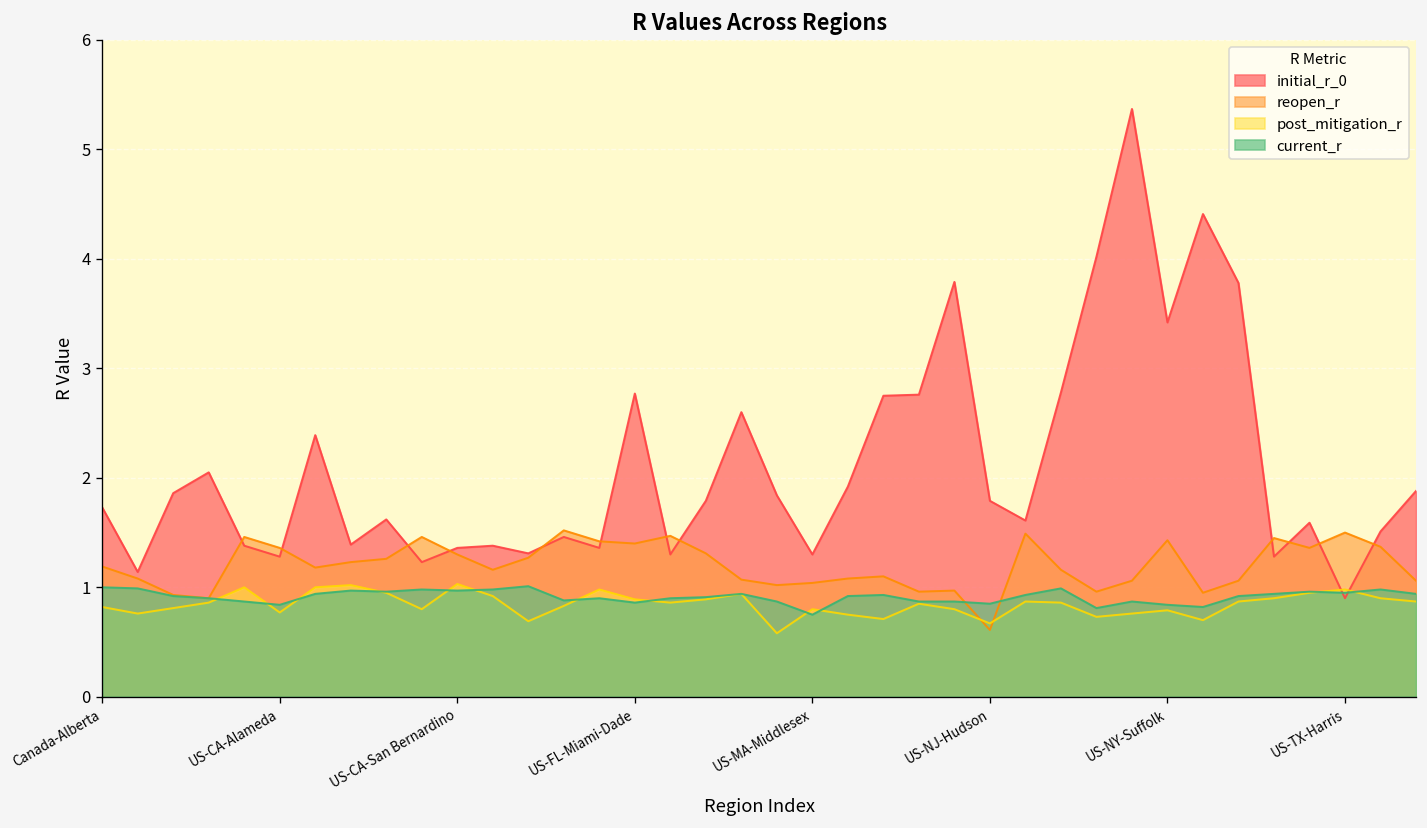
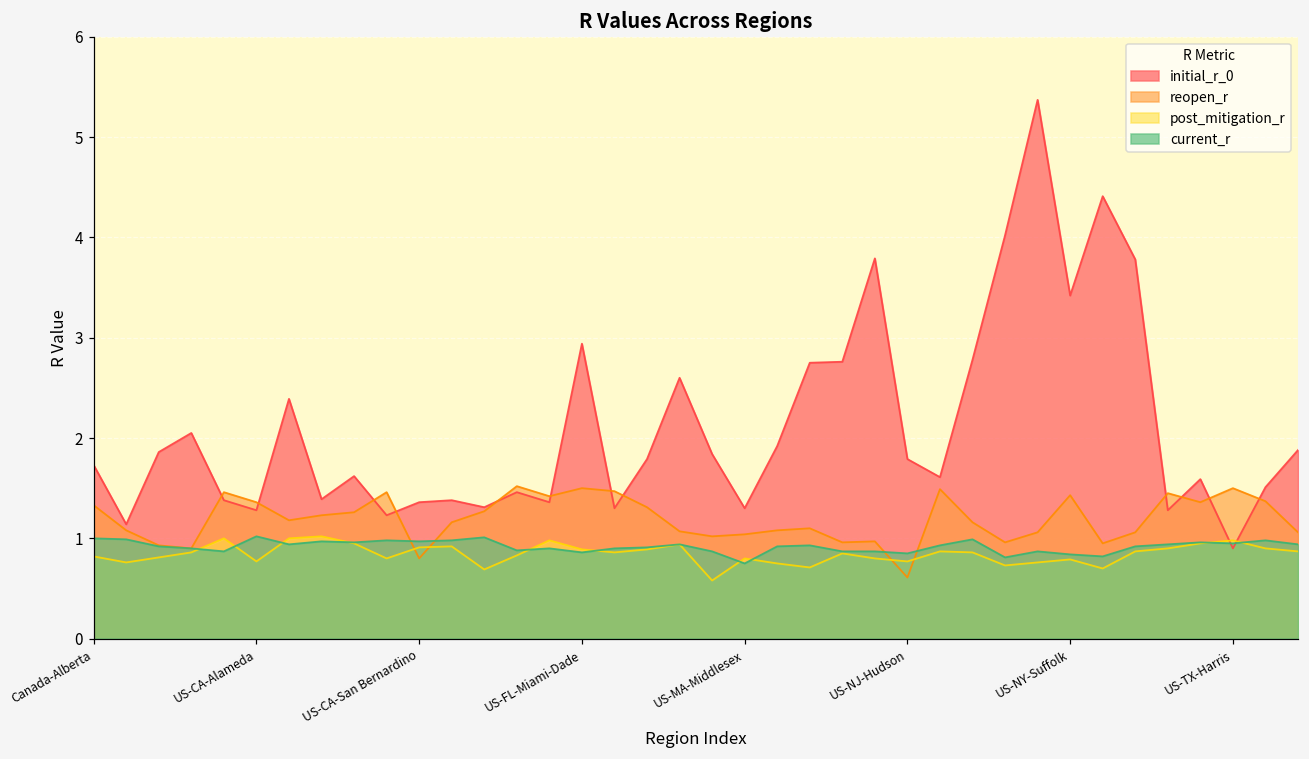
reopen_r, Canada-Alberta: 1.2 -> 1.3
current_r, US-CA-Alameda: 0.8 -> 1.0
reopen_r, US-CA-San Bernardino: 1.3 -> 0.8
post_mitigation_r, US-CA-San Bernardino: 1.0 -> 0.9
initial_r_0, US-FL-Miami-Dade: 2.8 -> 2.9
reopen_r, US-FL-Miami-Dade: 1.4 -> 1.5
post_mitigation_r, US-NJ-Hudson: 0.7 -> 0.8
